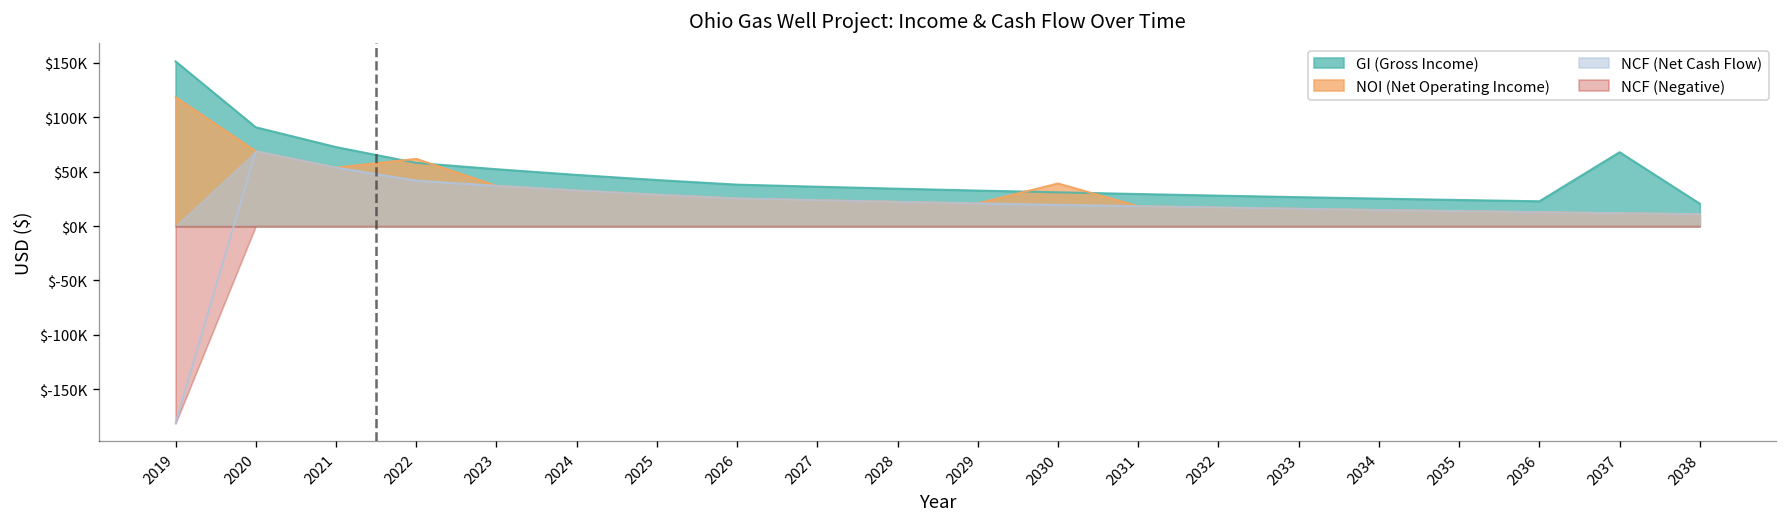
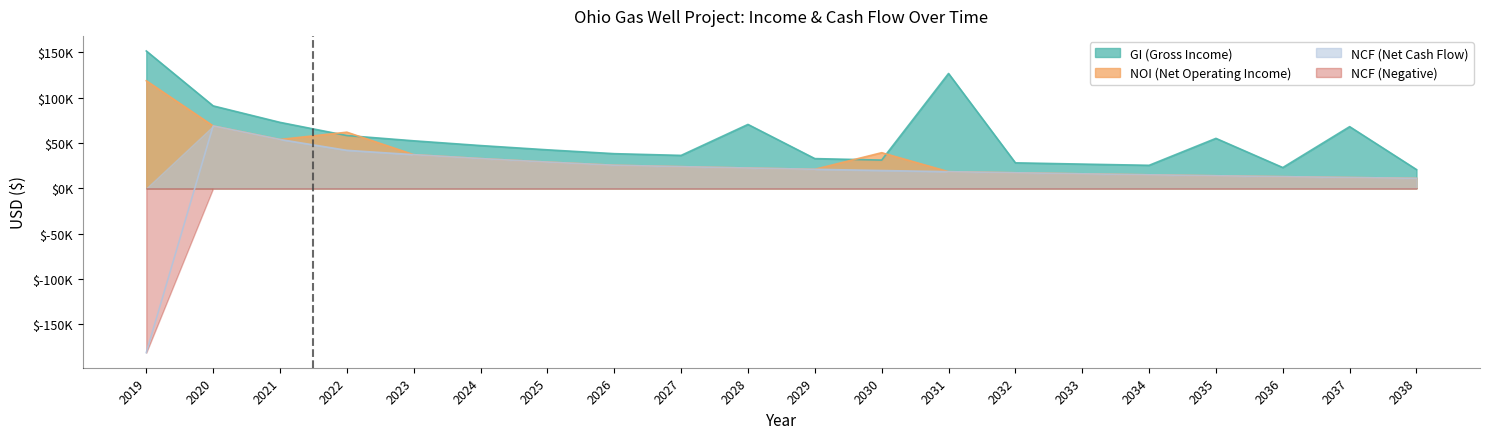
GI (Gross Income), 2028: $30000 -> $70000
GI (Gross Income), 2031: $30000 -> $130000
GI (Gross Income), 2035: $20000 -> $60000
